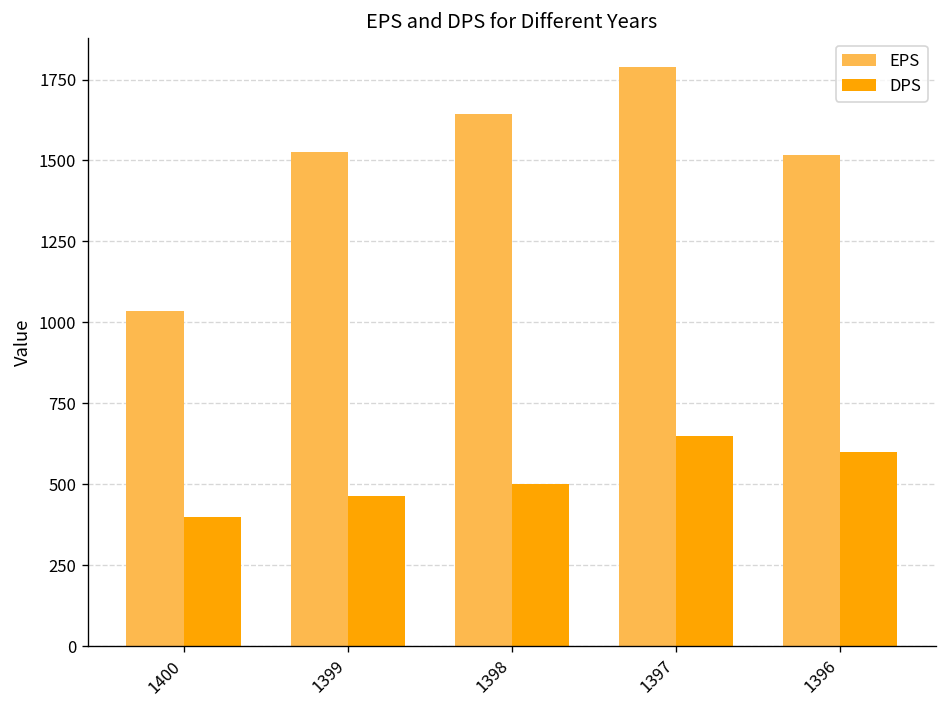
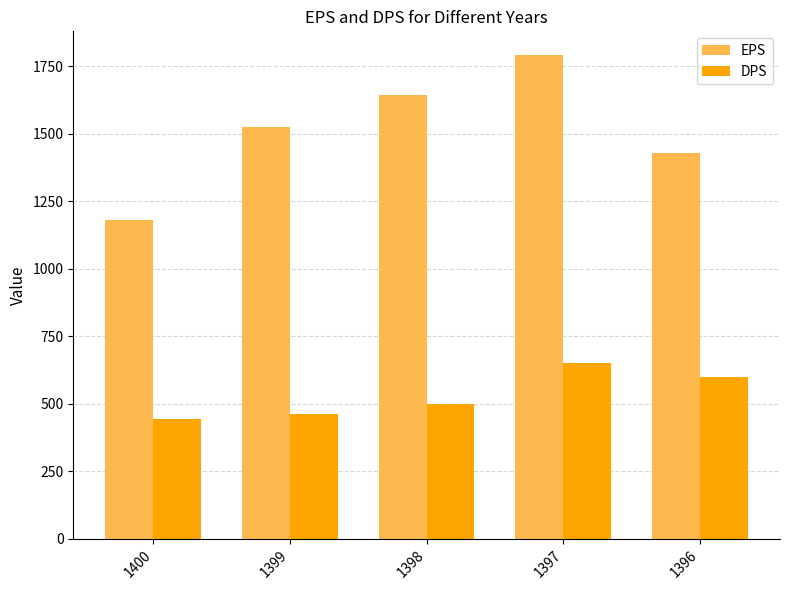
EPS, 1400: 1040 -> 1180
DPS, 1400: 400 -> 440
EPS, 1396: 1520 -> 1430
